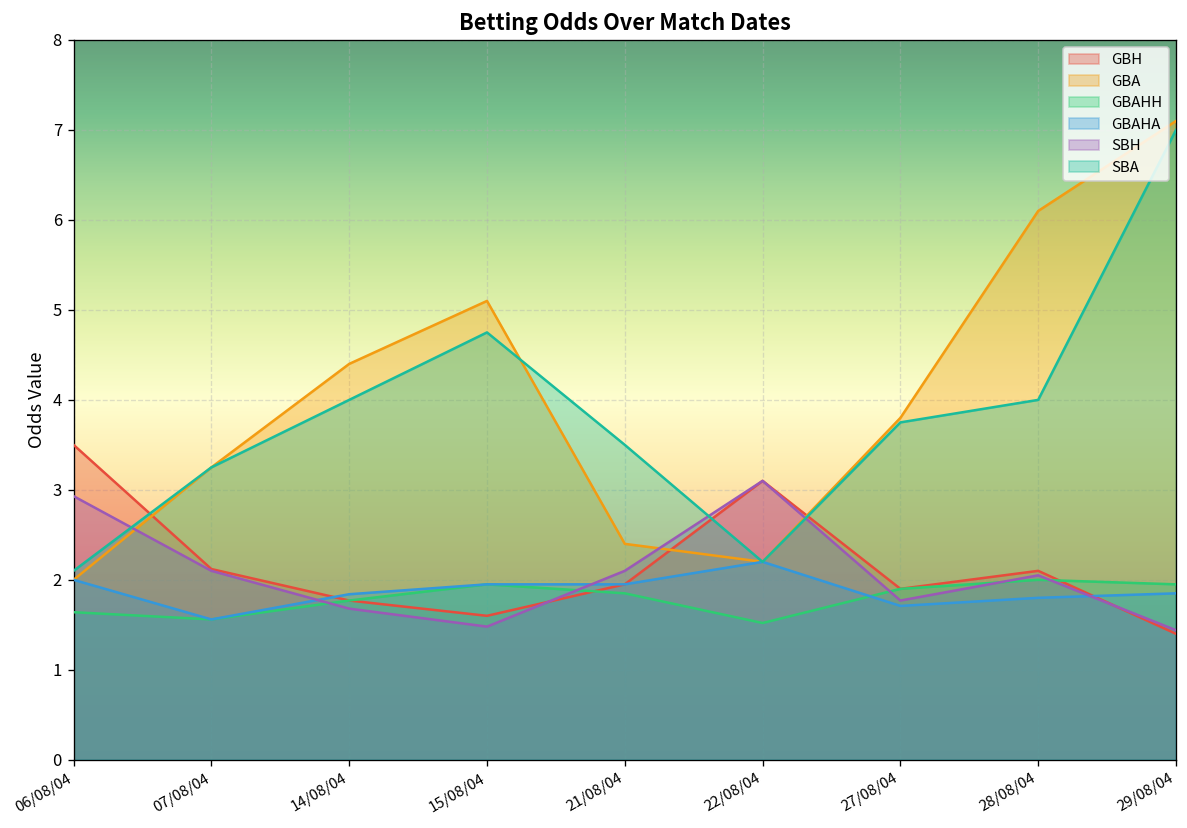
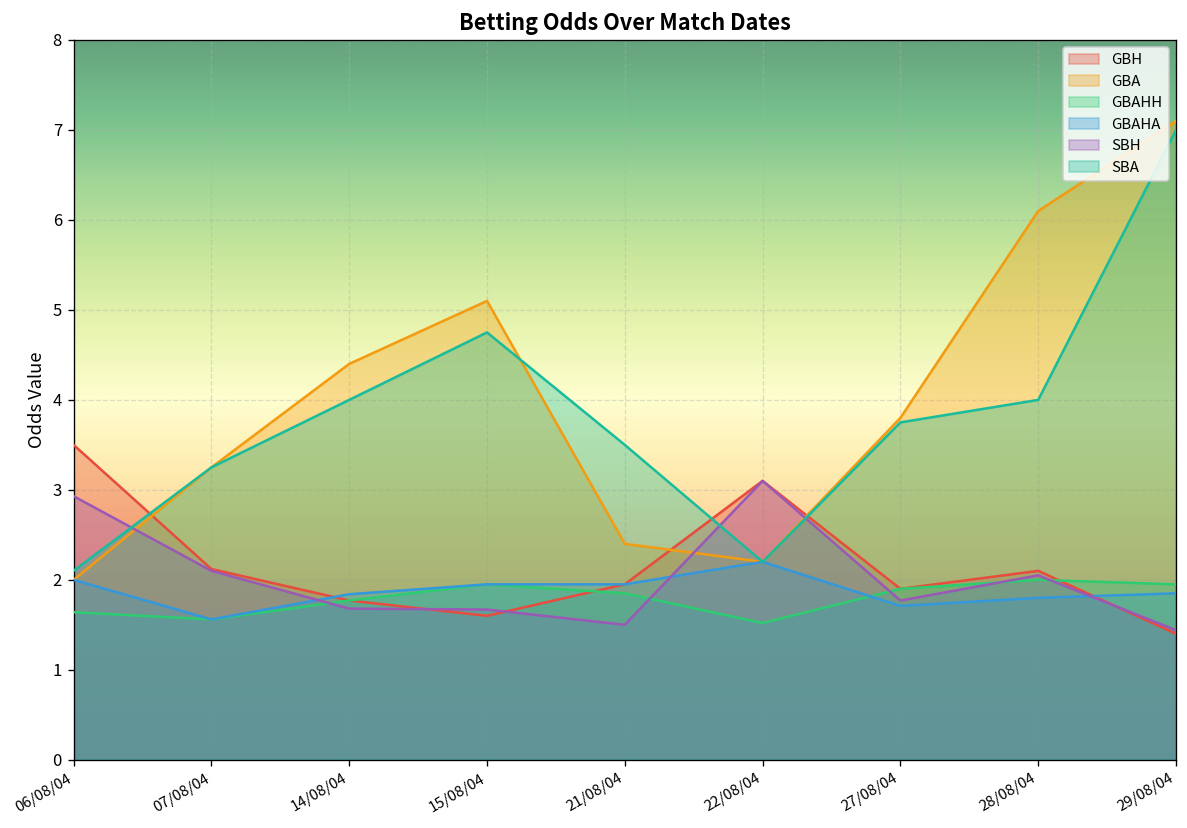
SBH, 15/08/04: 1.5 -> 1.7
SBH, 21/08/04: 2.1 -> 1.5
